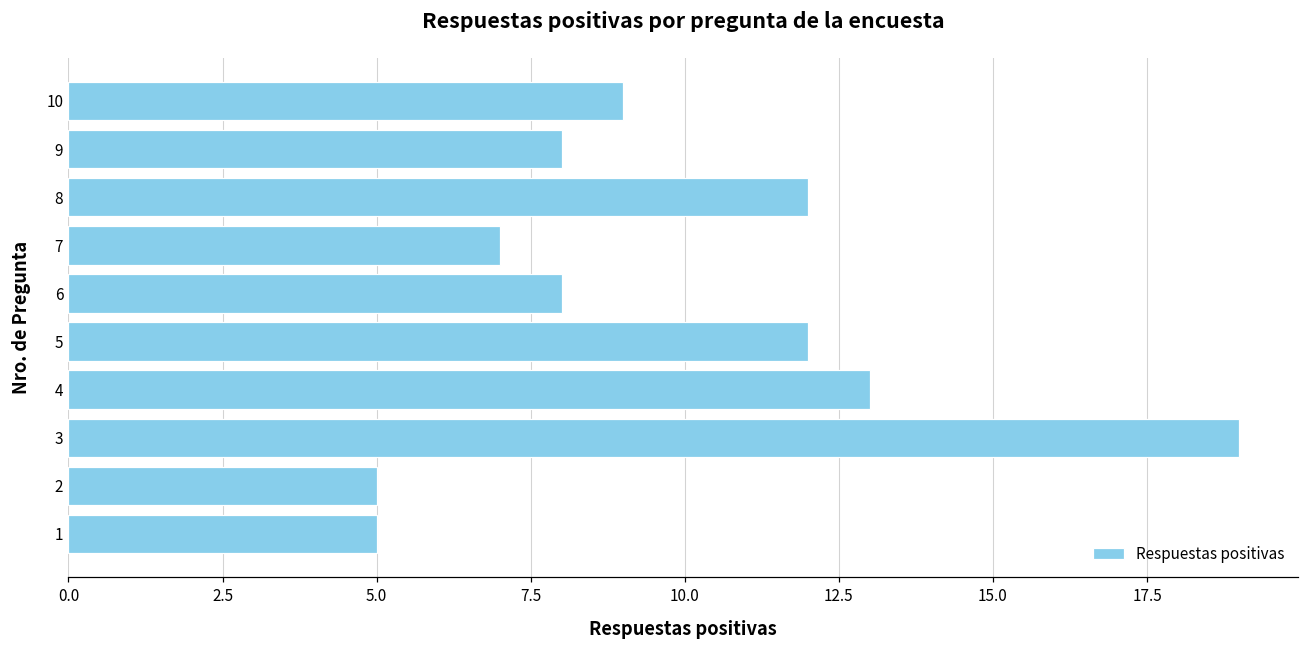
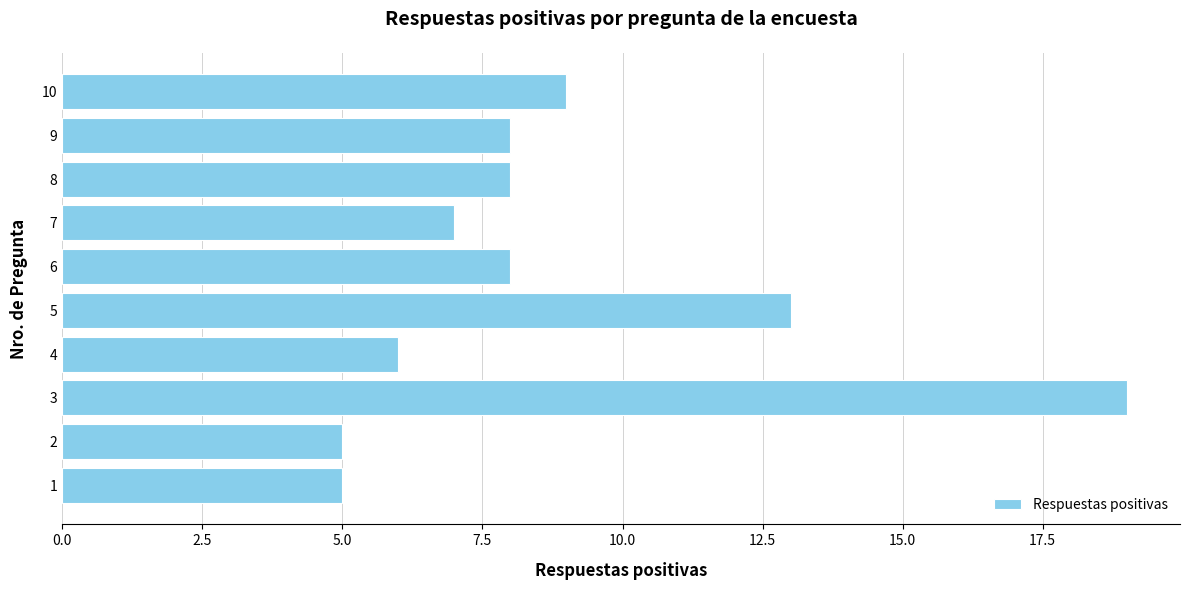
8: 12 -> 8
5: 12 -> 13
4: 13 -> 6
